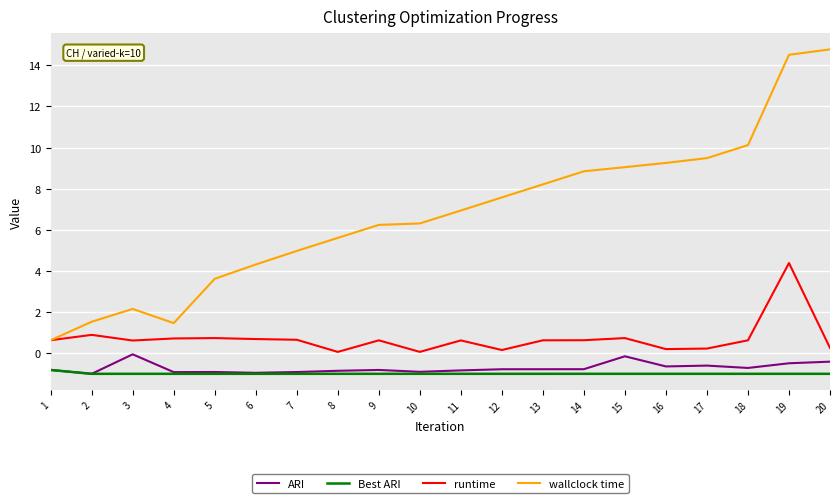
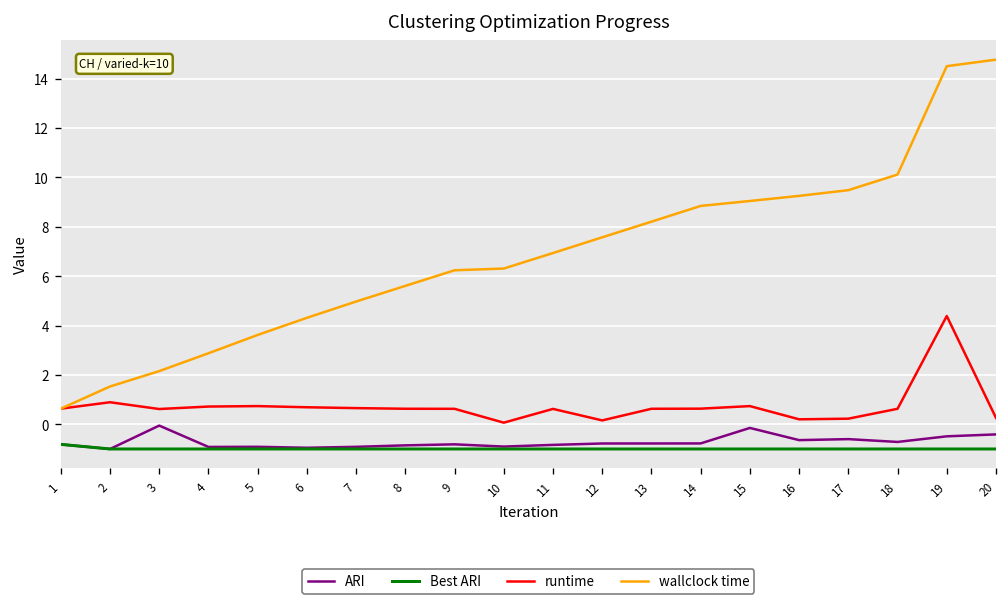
wallclock time, 4: 1.5 -> 2.9
runtime, 8: 0.1 -> 0.6
